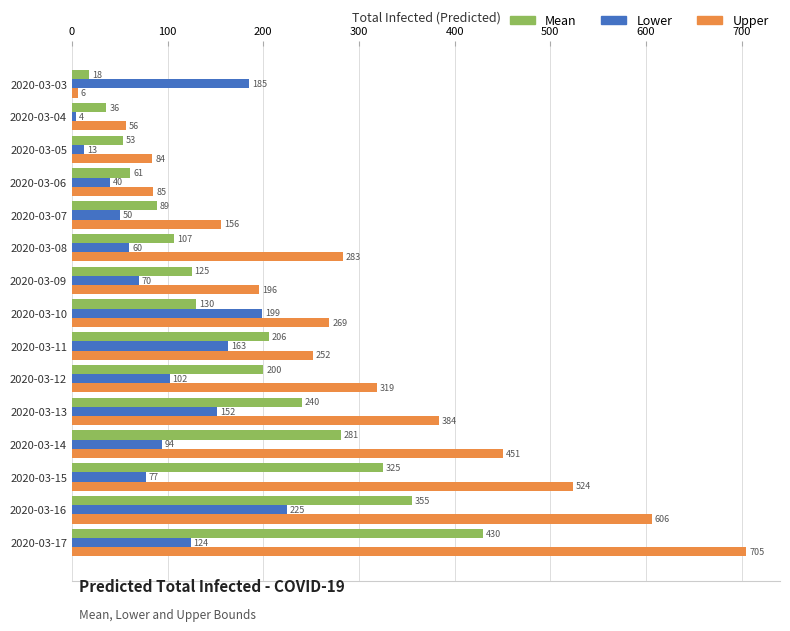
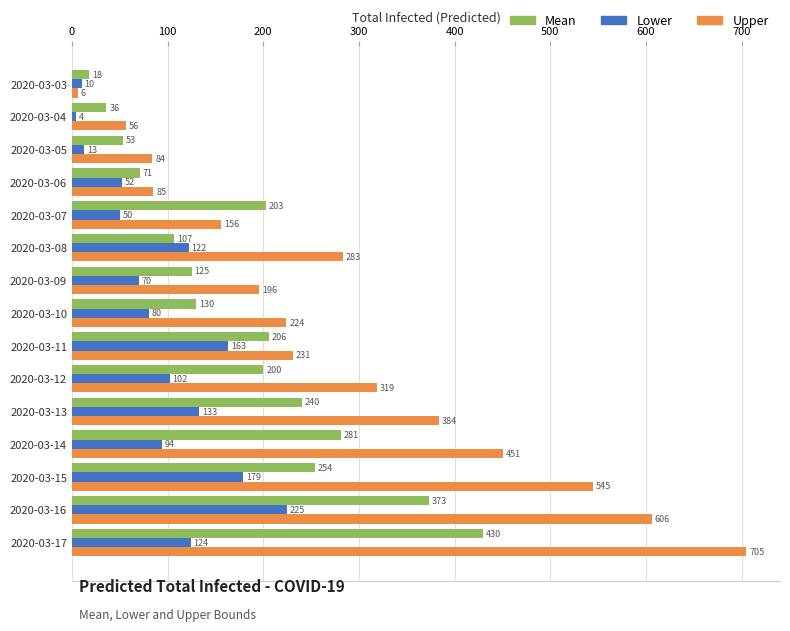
Lower, 2020-03-03: 185 -> 10
Mean, 2020-03-06: 61 -> 71
Lower, 2020-03-06: 40 -> 52
Mean, 2020-03-07: 89 -> 203
Lower, 2020-03-08: 60 -> 122
Lower, 2020-03-10: 199 -> 80
Upper, 2020-03-10: 269 -> 224
Upper, 2020-03-11: 252 -> 231
Lower, 2020-03-13: 152 -> 133
Mean, 2020-03-15: 325 -> 254
Lower, 2020-03-15: 77 -> 179
Upper, 2020-03-15: 524 -> 545
Mean, 2020-03-16: 355 -> 373
